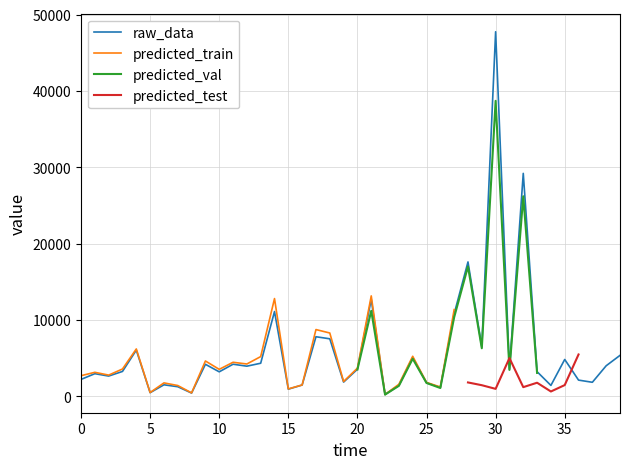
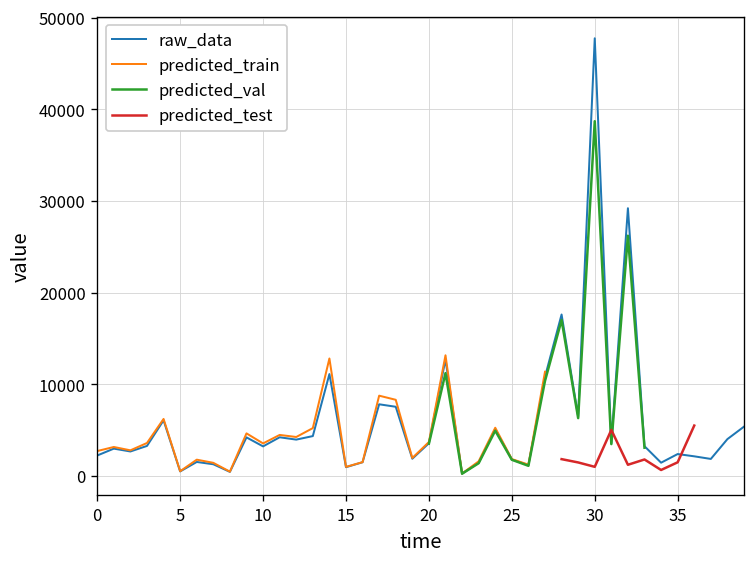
raw_data, 35: 5000 -> 2000
